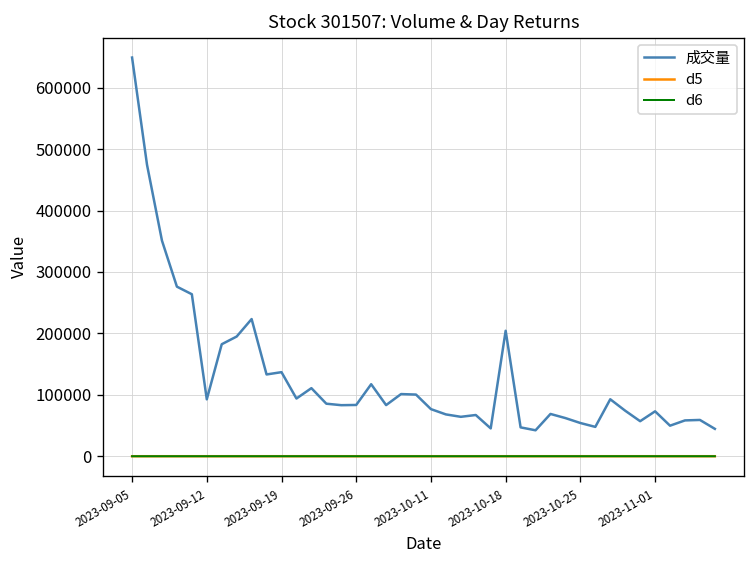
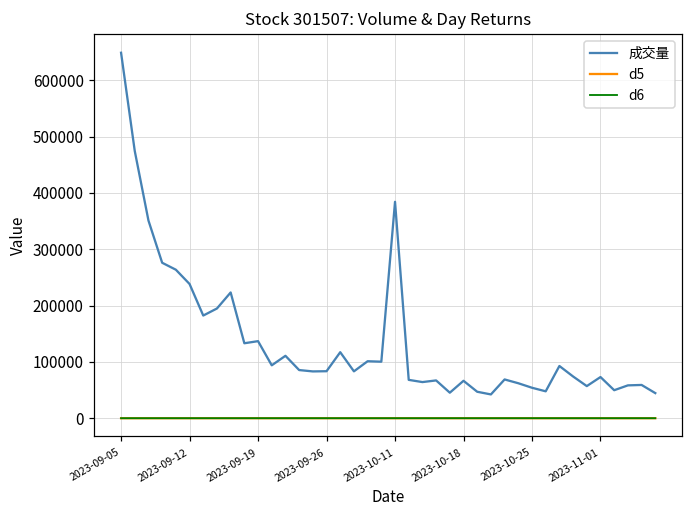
成交量, 2023-09-12: 90000 -> 240000
成交量, 2023-10-11: 80000 -> 380000
成交量, 2023-10-18: 200000 -> 70000
